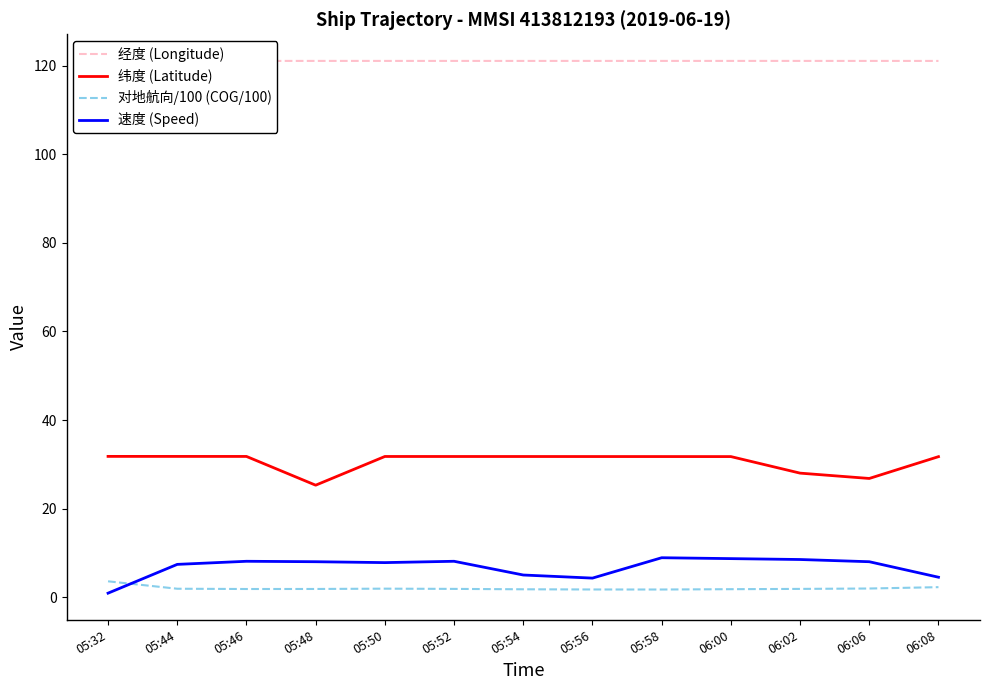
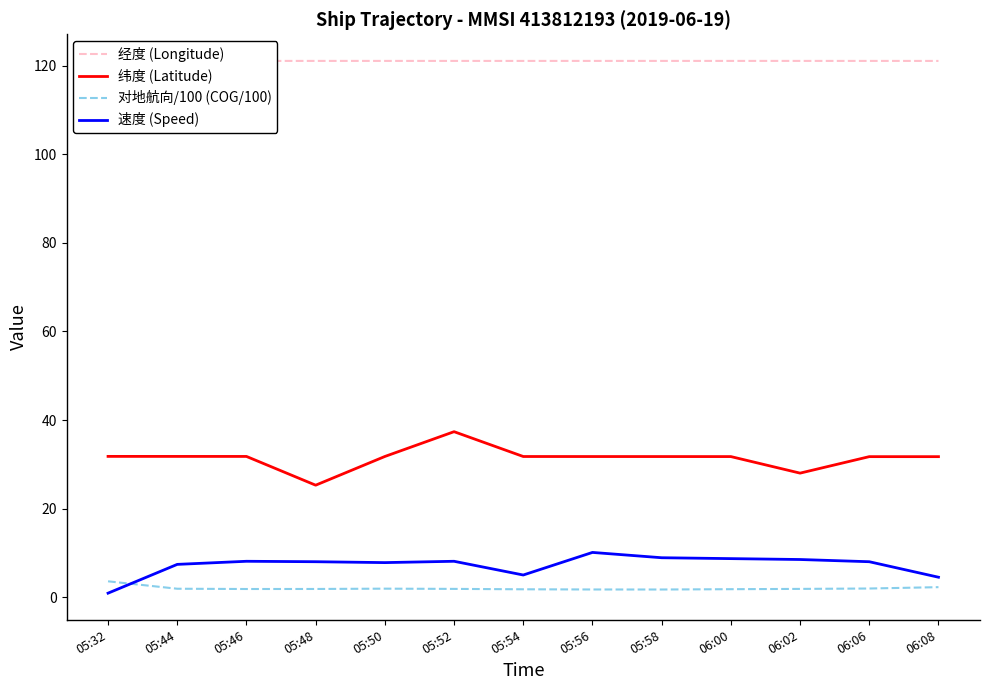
纬度 (Latitude), 05:52: 32 -> 37
速度 (Speed), 05:56: 4 -> 10
纬度 (Latitude), 06:06: 27 -> 32
